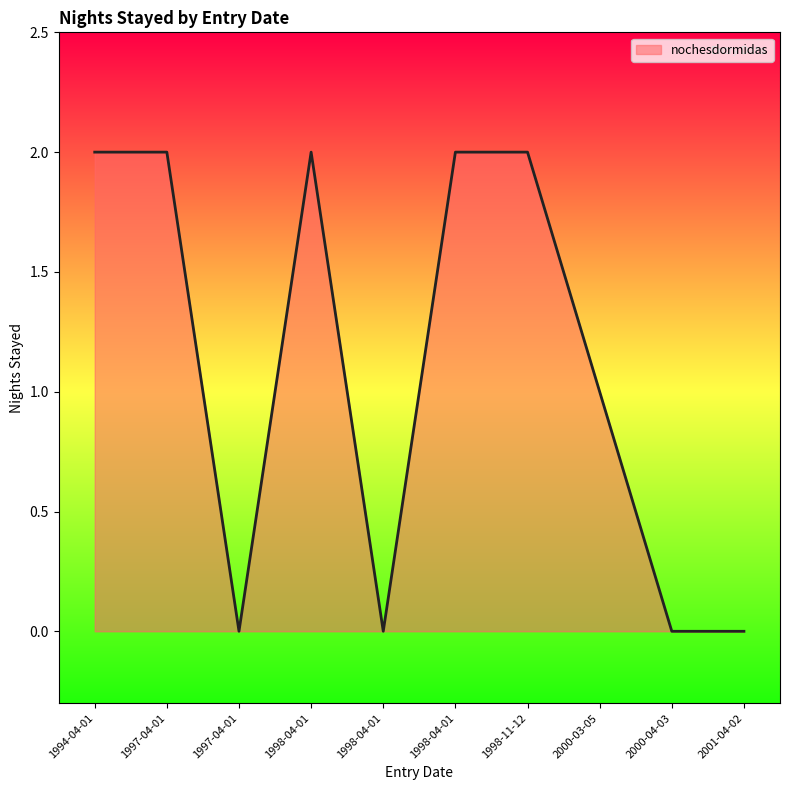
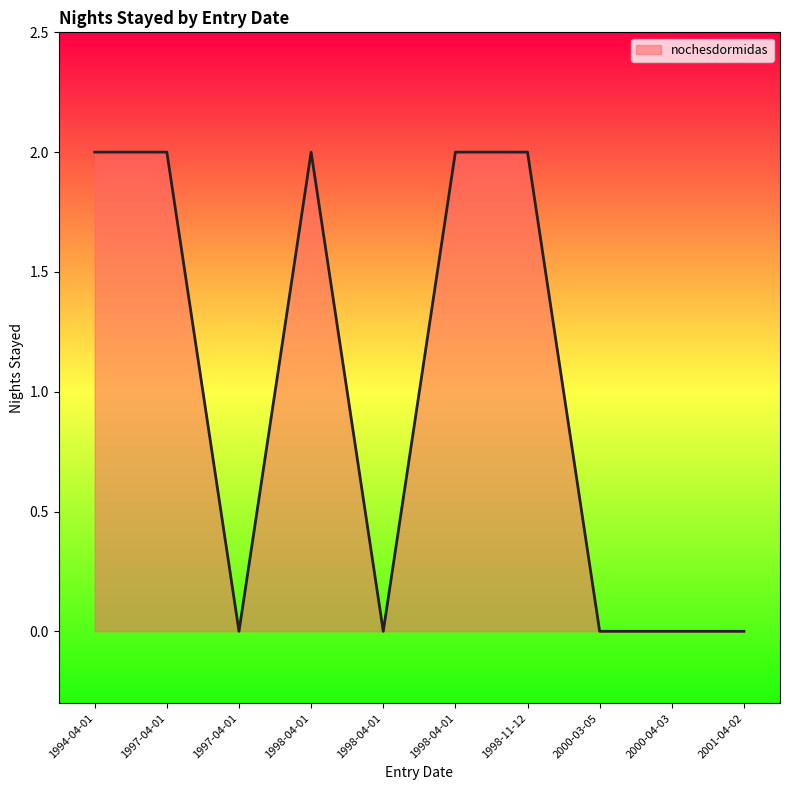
2000-03-05: 1 -> 0
